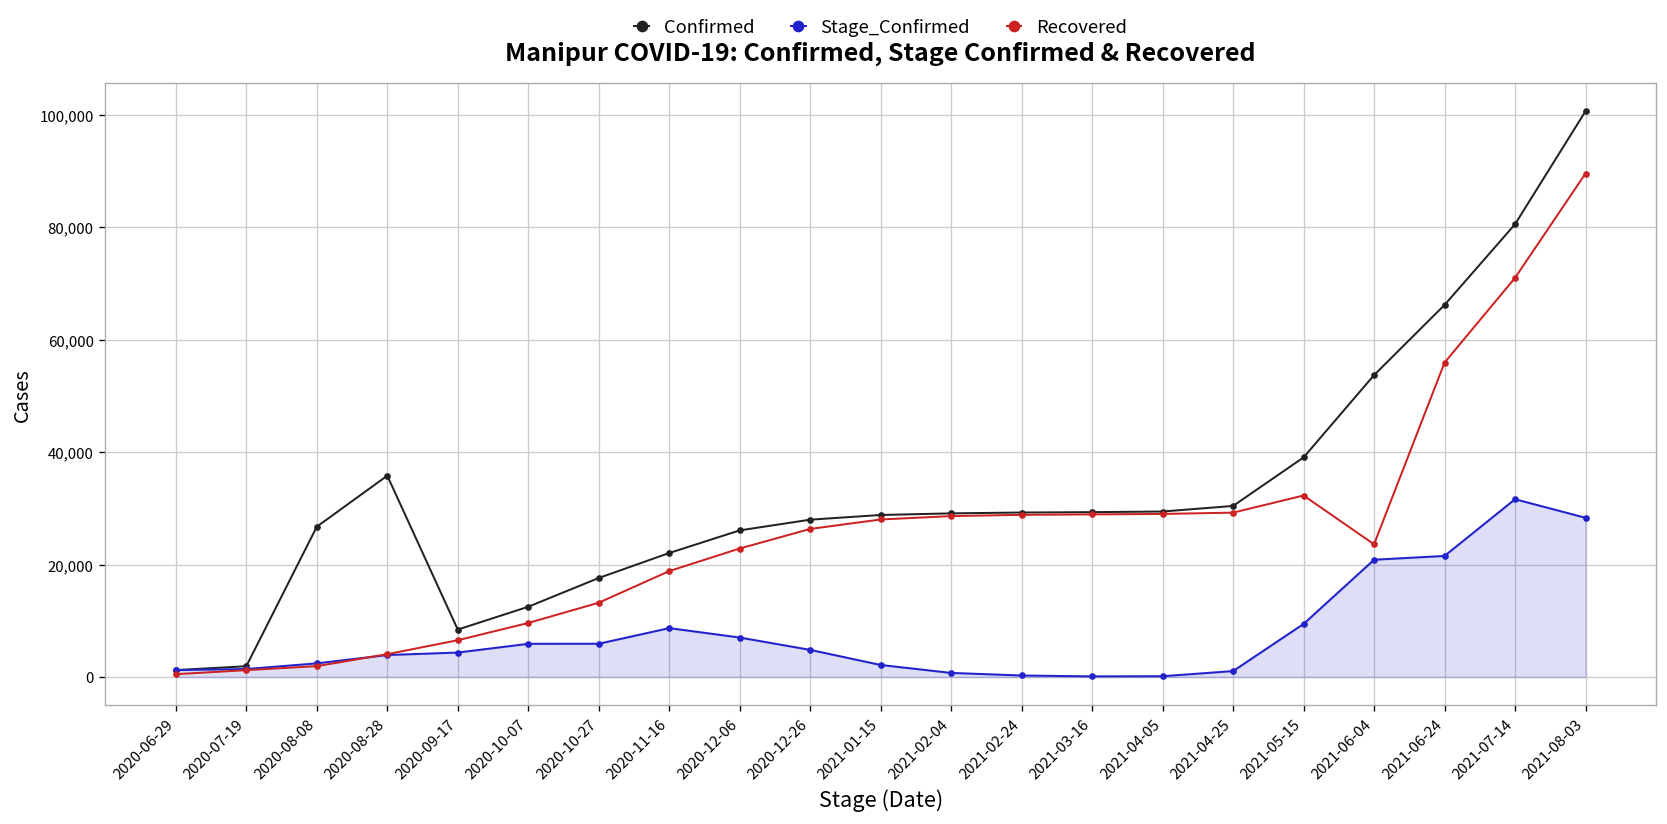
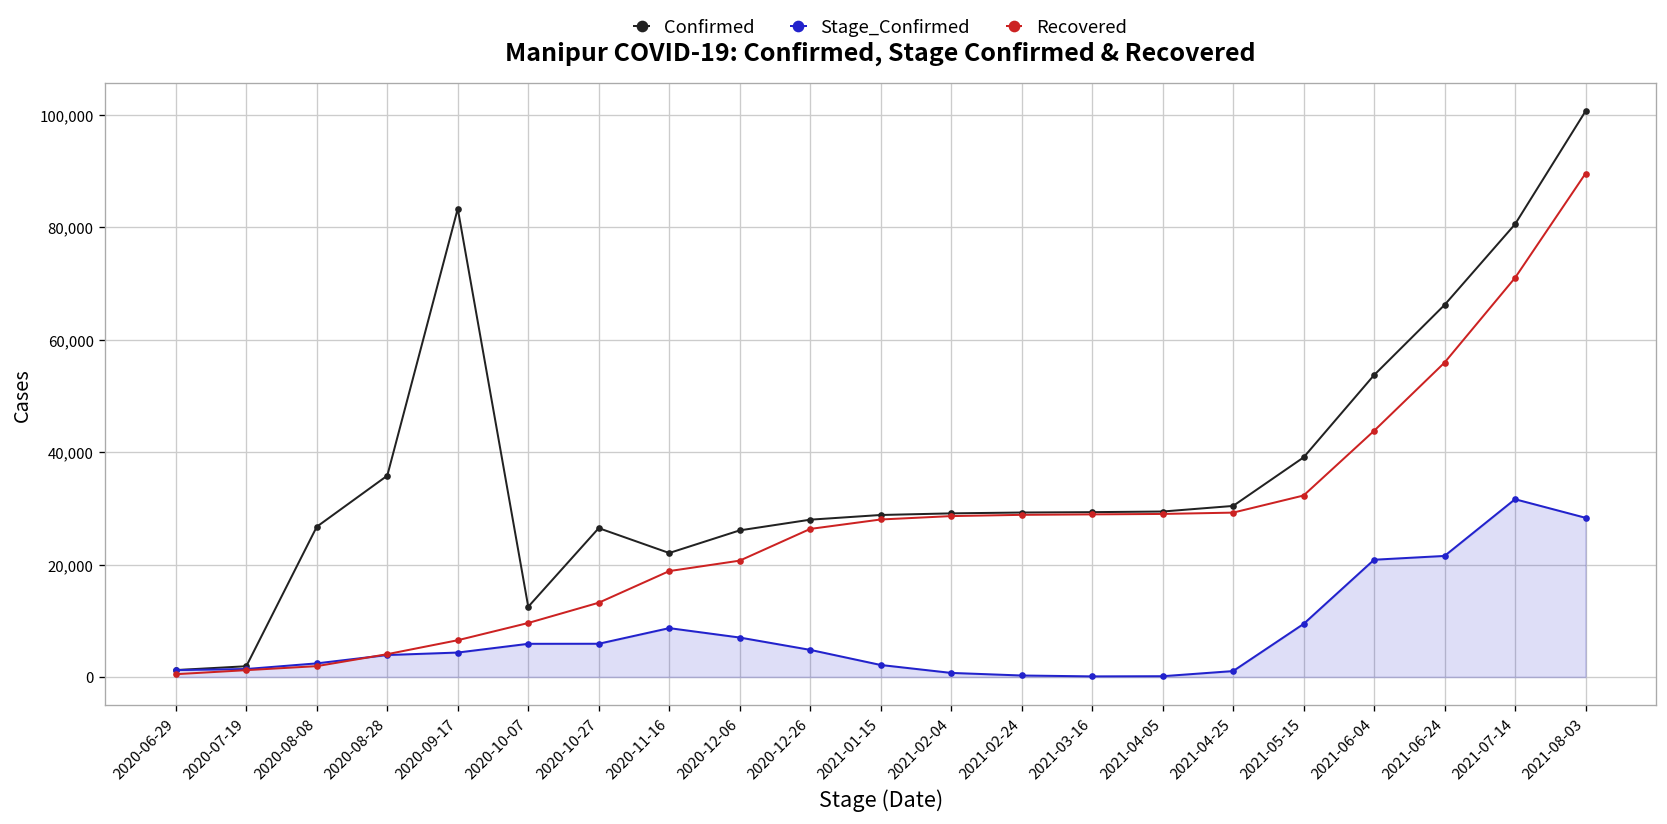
Confirmed, 2020-09-17: 8,000 -> 83,000
Confirmed, 2020-10-27: 18,000 -> 26,000
Recovered, 2020-12-06: 23,000 -> 21,000
Recovered, 2021-06-04: 24,000 -> 44,000
